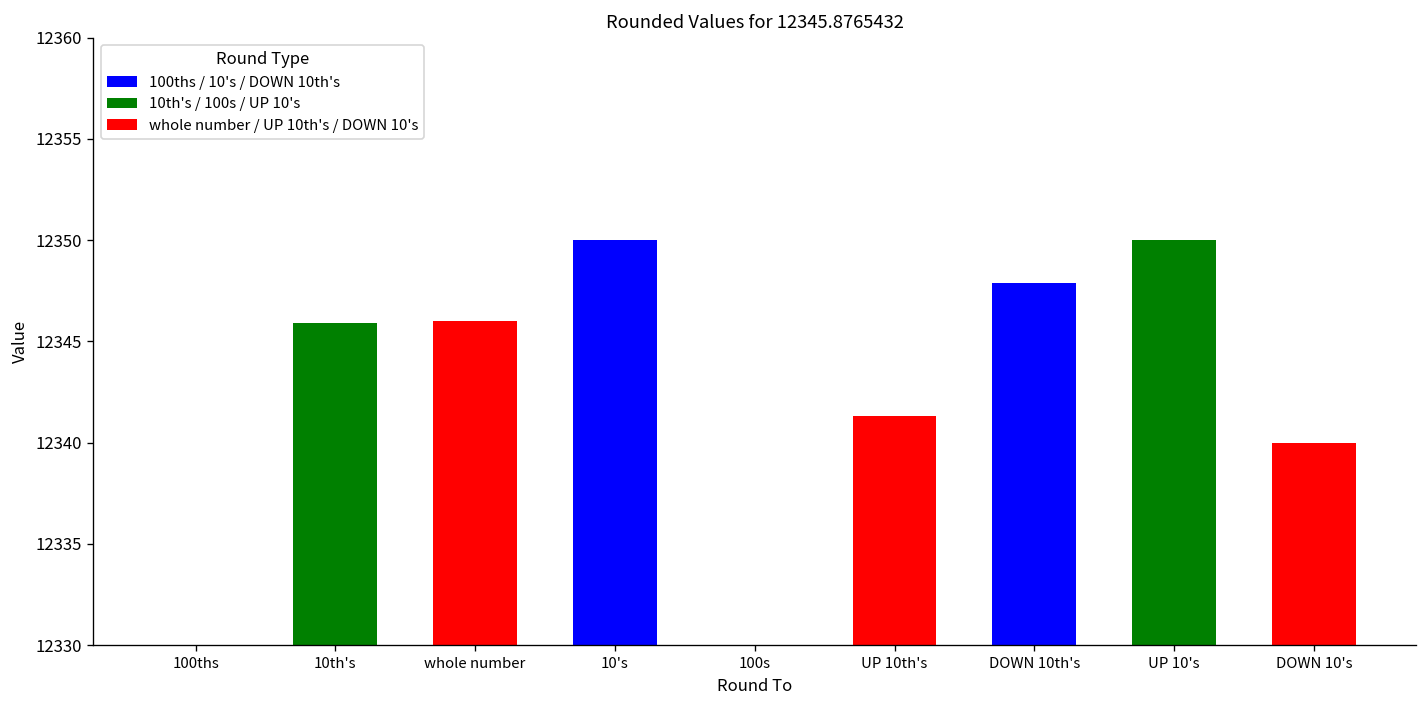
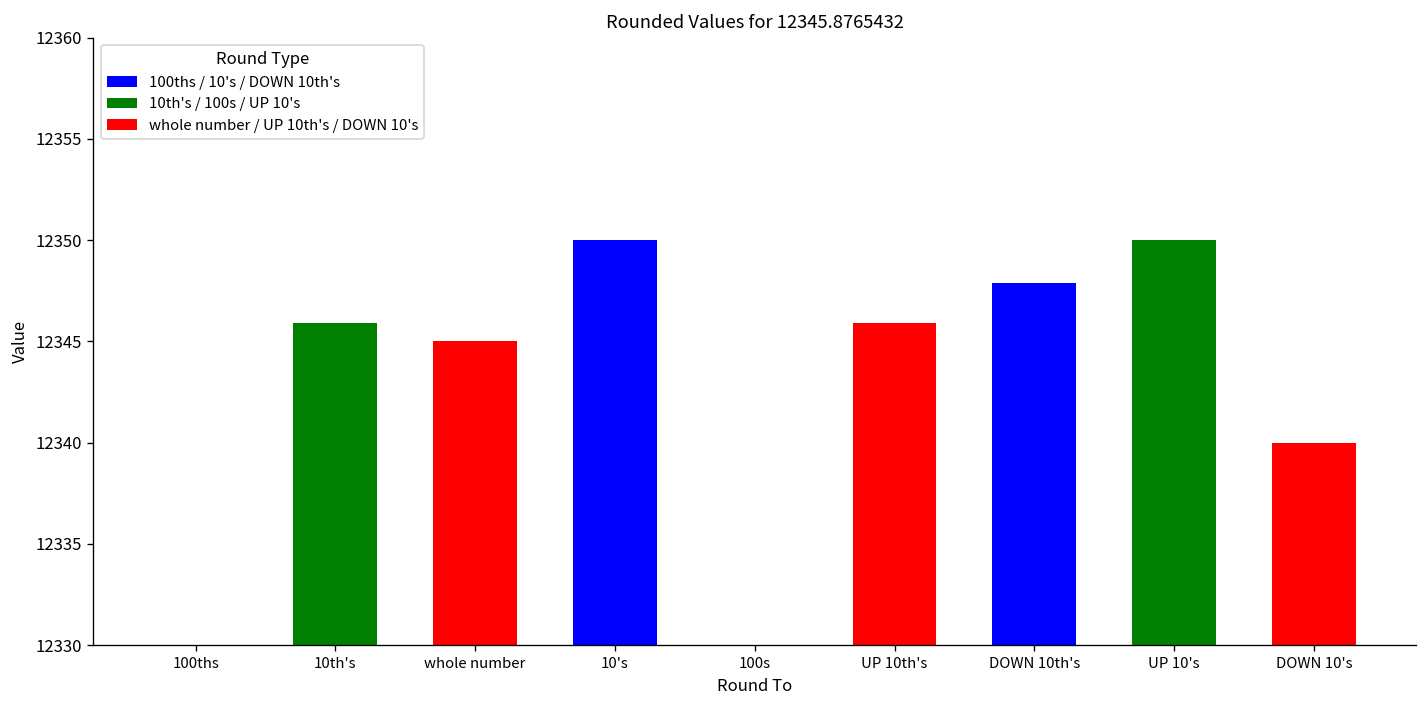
whole number: 12346 -> 12345
UP 10th's: 12341.3 -> 12345.9
